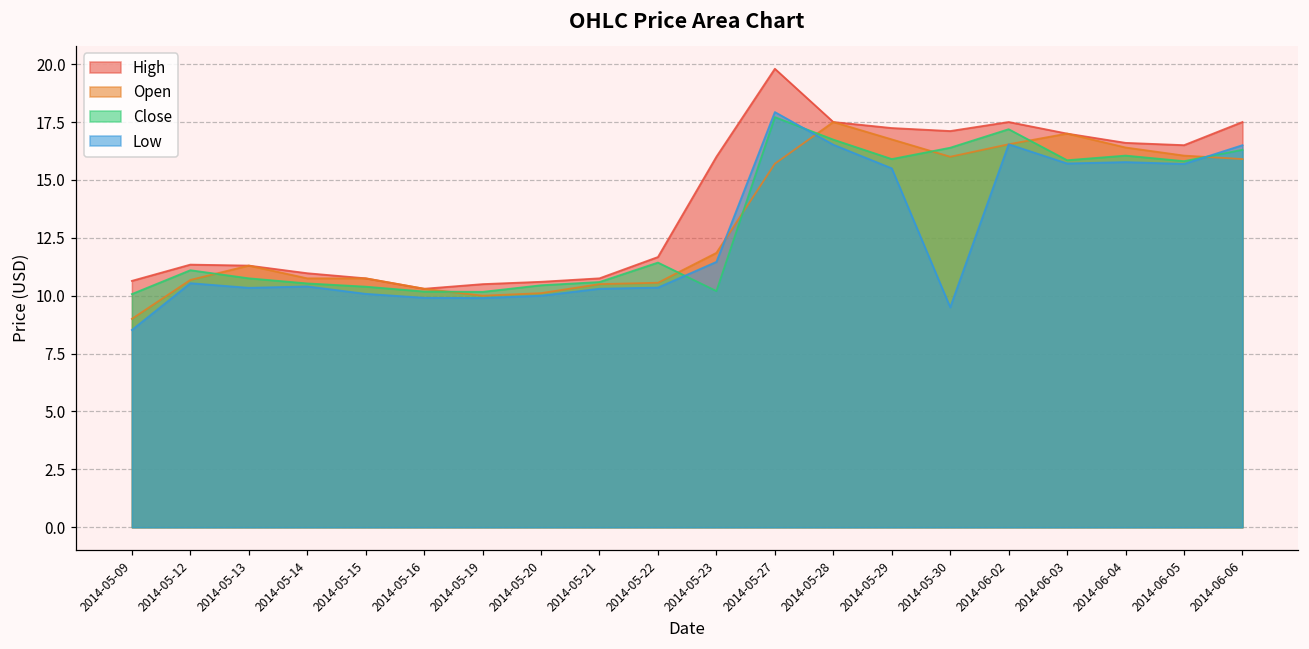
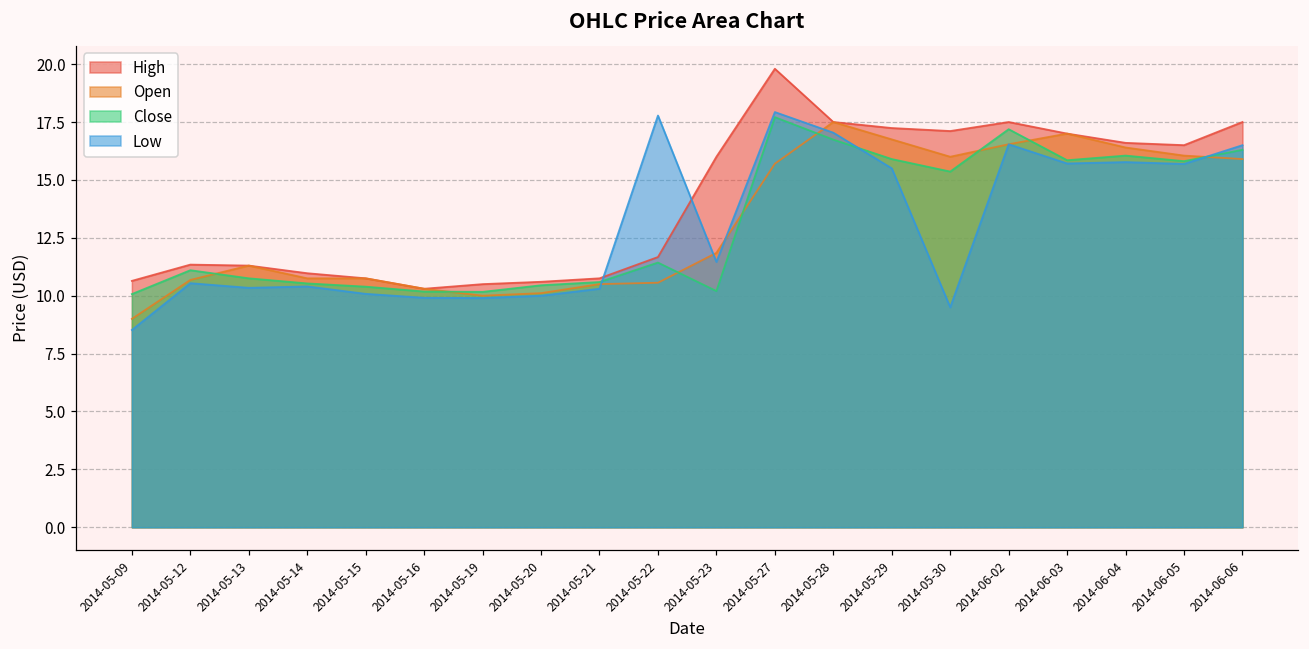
Low, 2014-05-22: 10.4 -> 17.8
Low, 2014-05-28: 16.5 -> 17.0
Close, 2014-05-30: 16.4 -> 15.4
